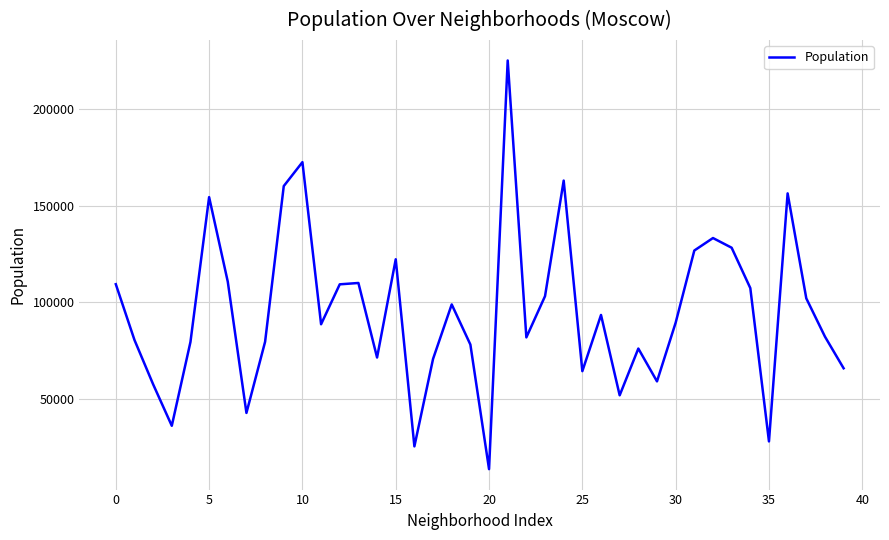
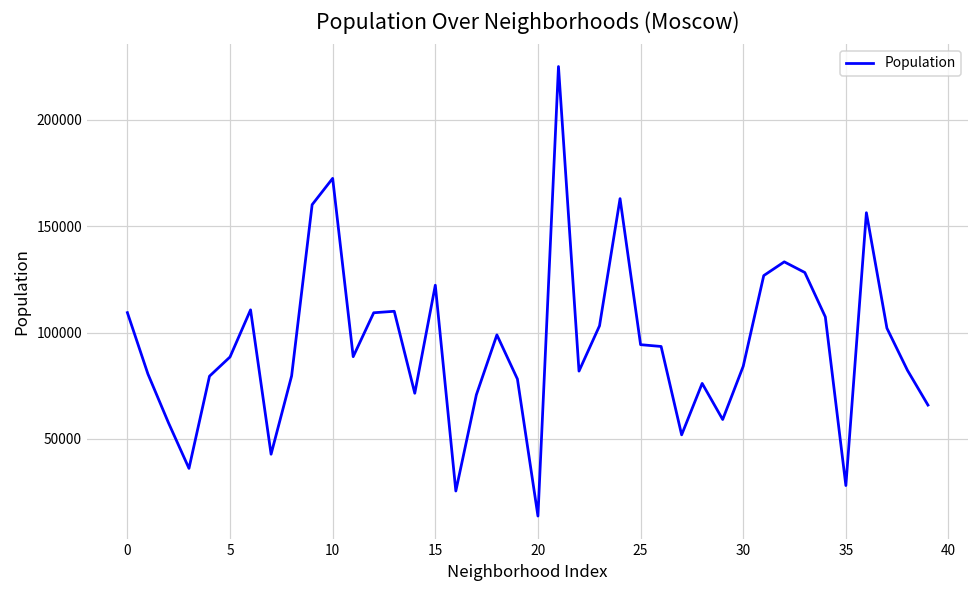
5: 154000 -> 89000
25: 64000 -> 94000
30: 89000 -> 84000
